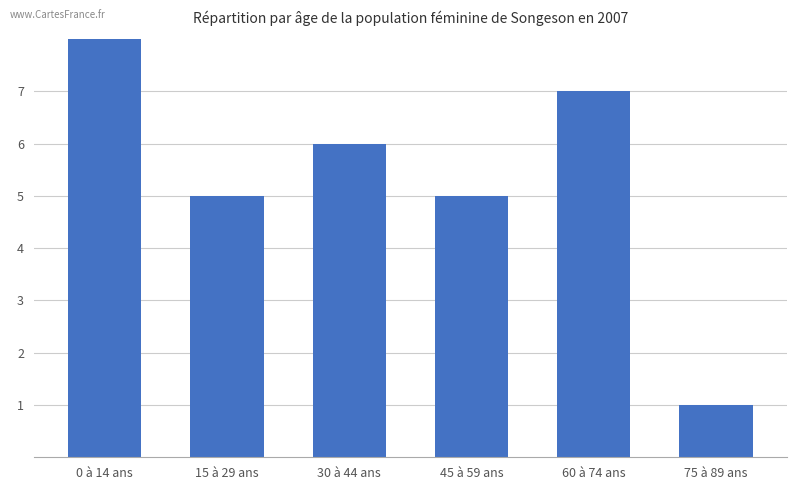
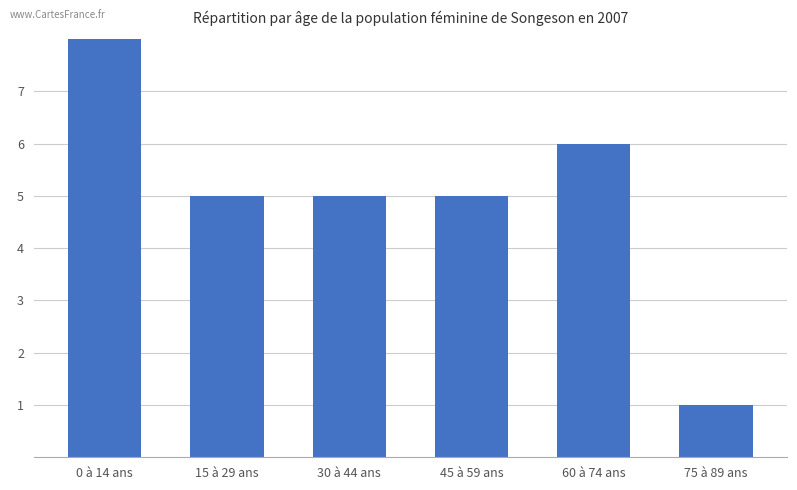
30 à 44 ans: 6 -> 5
60 à 74 ans: 7 -> 6
